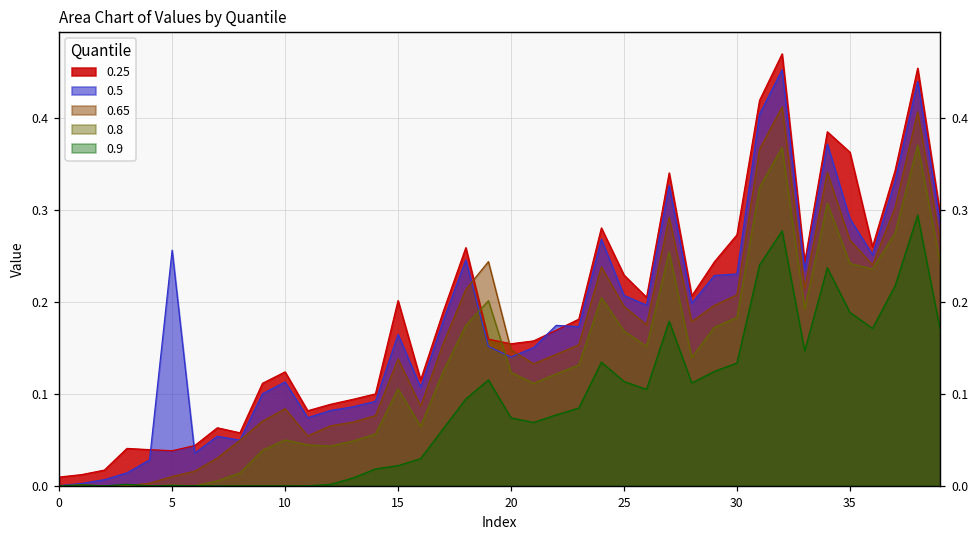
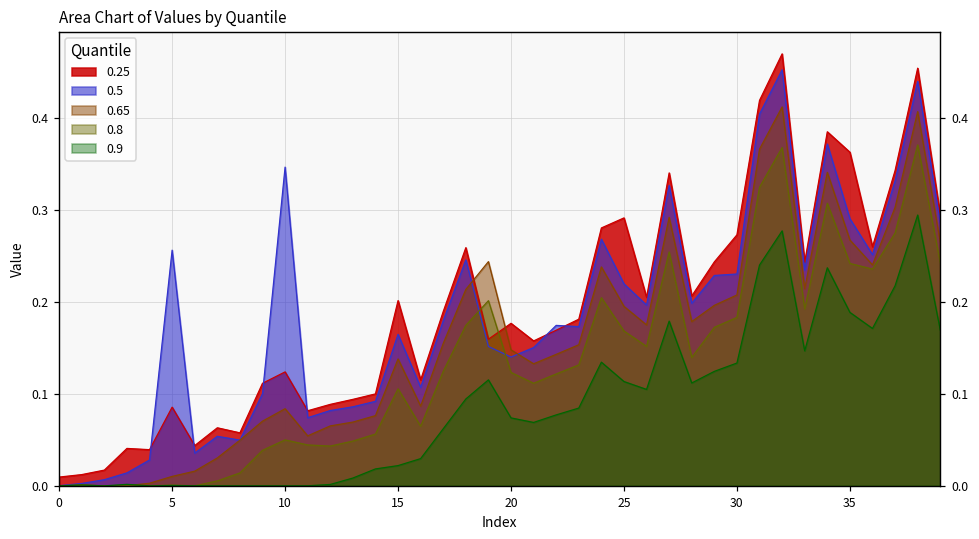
0.25, 5: 0.04 -> 0.09
0.5, 10: 0.11 -> 0.35
0.25, 20: 0.15 -> 0.18
0.25, 25: 0.23 -> 0.29
0.5, 25: 0.21 -> 0.22
